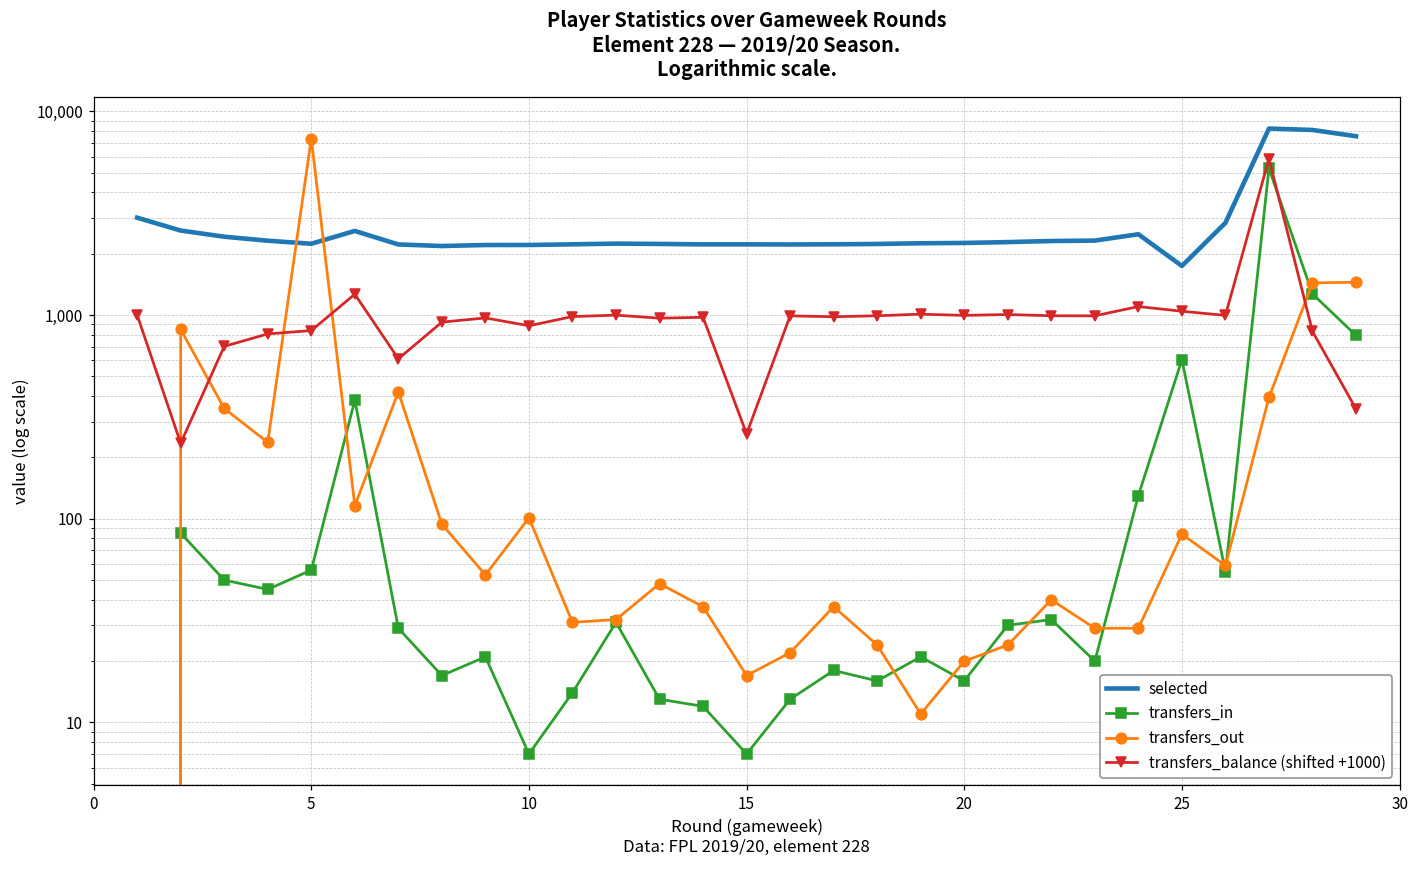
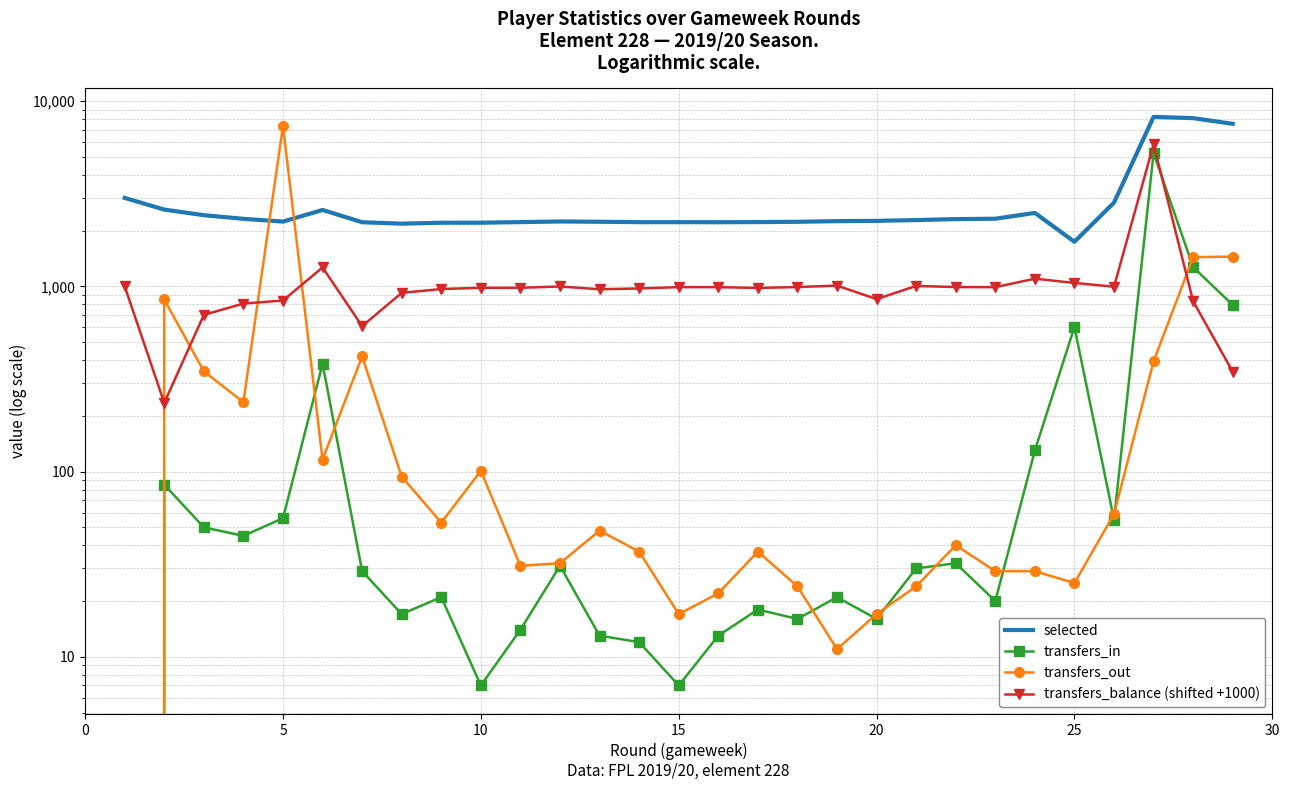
transfers_balance (shifted +1000), 10: 900 -> 1,000
transfers_balance (shifted +1000), 15: 260 -> 1,000
transfers_out, 20: 20 -> 17
transfers_balance (shifted +1000), 20: 1,000 -> 900
transfers_out, 25: 80 -> 25
